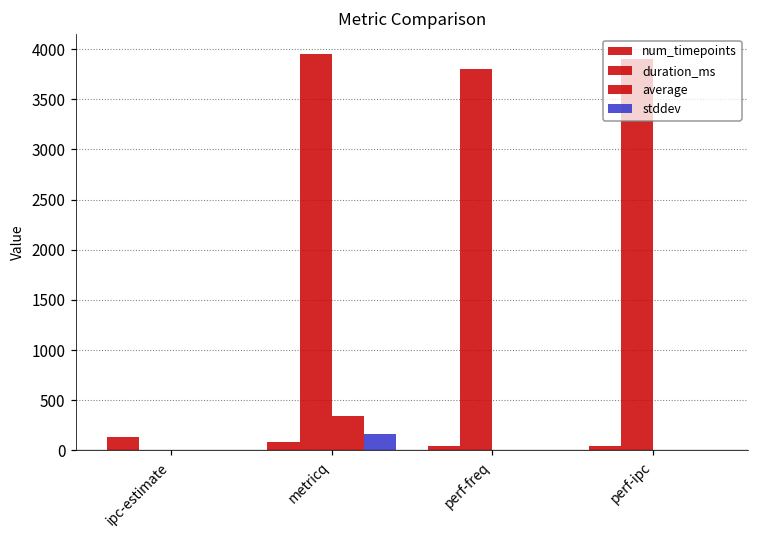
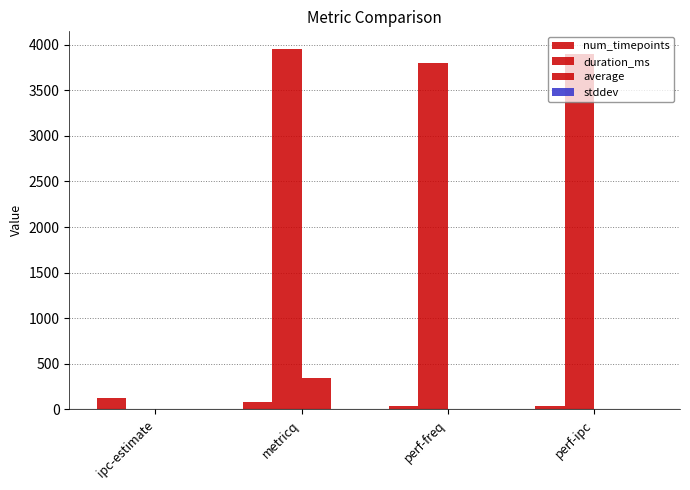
stddev, metricq: 200 -> 0
